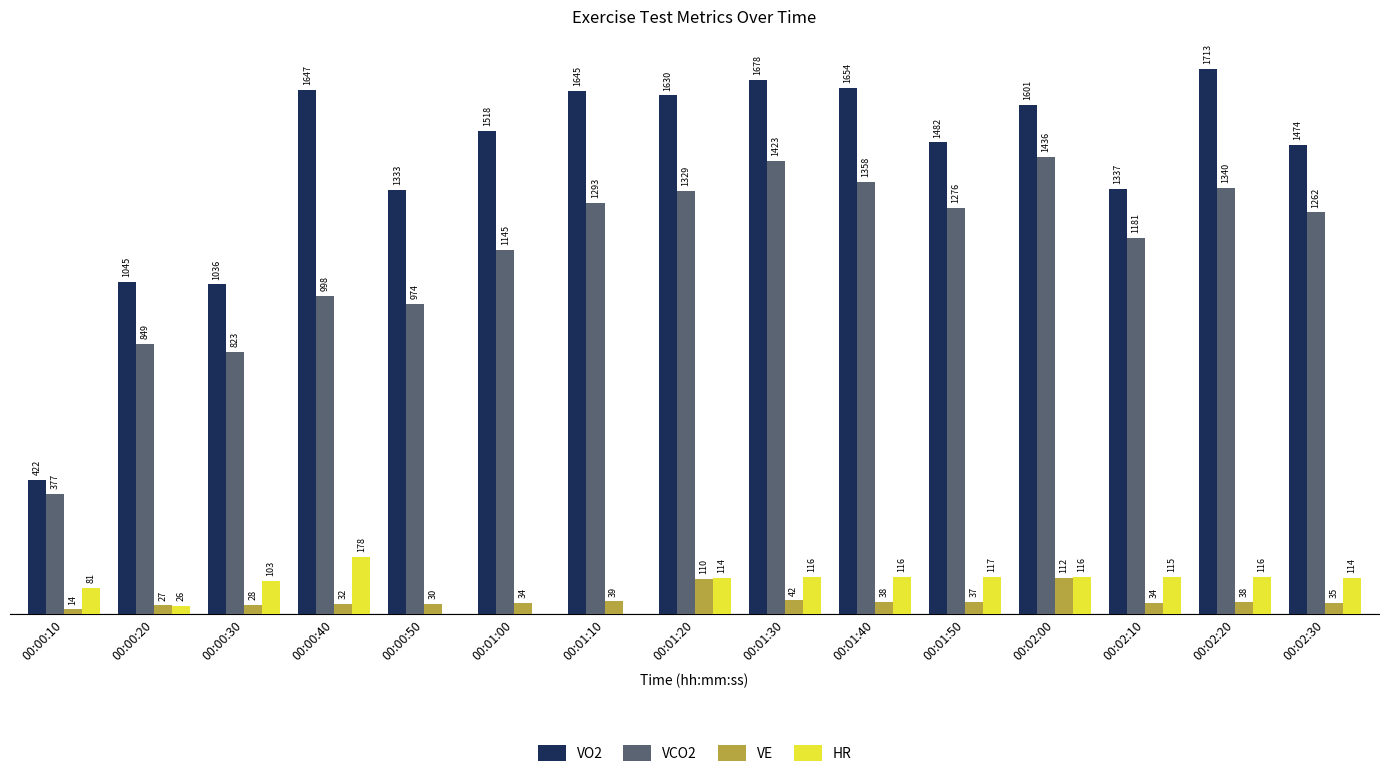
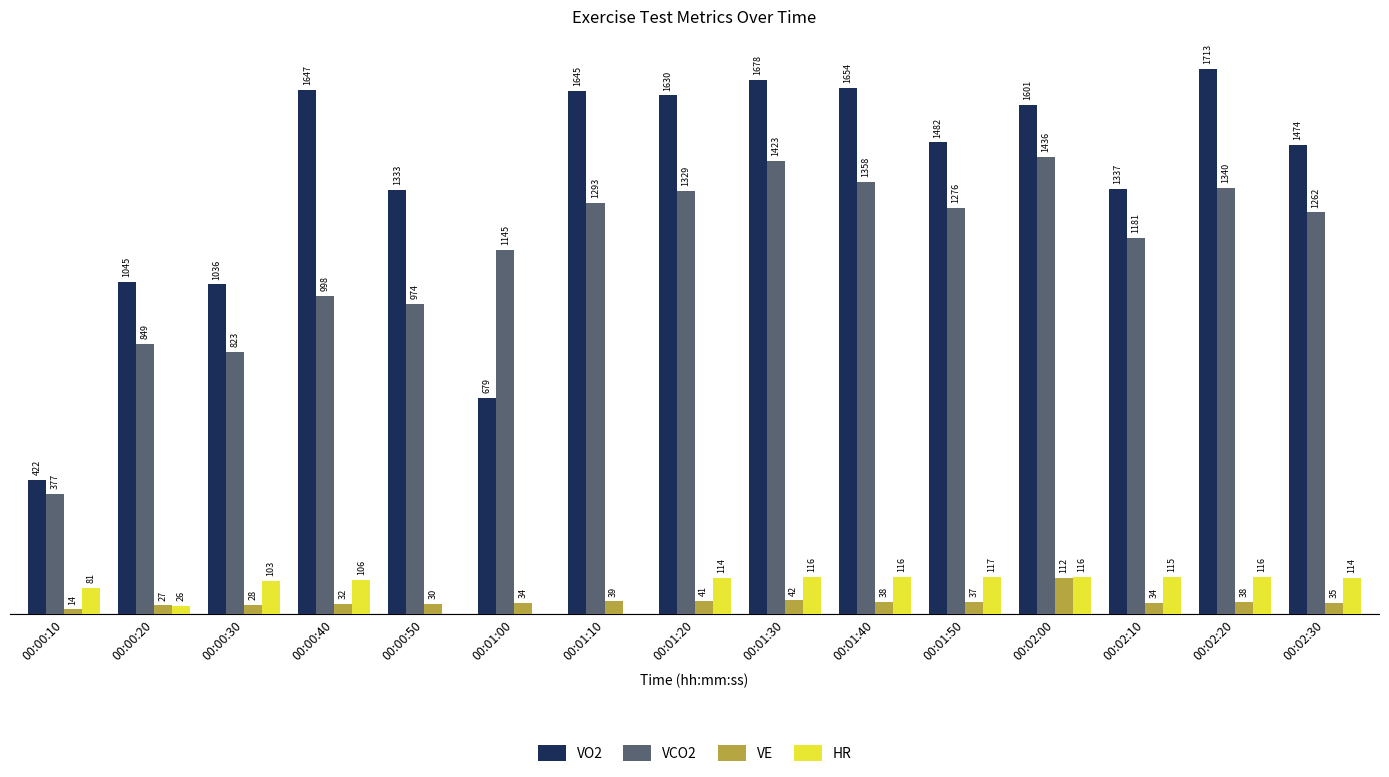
HR, 00:00:40: 178 -> 106
VO2, 00:01:00: 1518 -> 679
VE, 00:01:20: 110 -> 41
